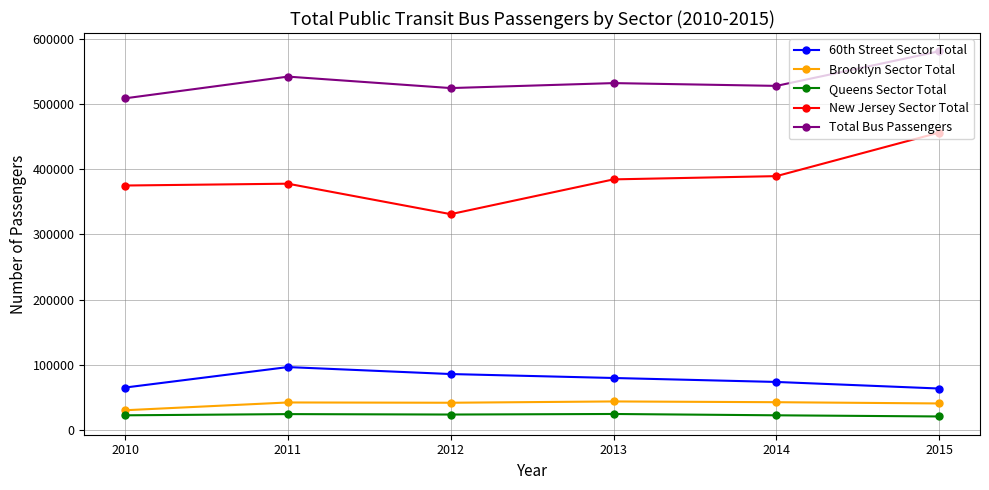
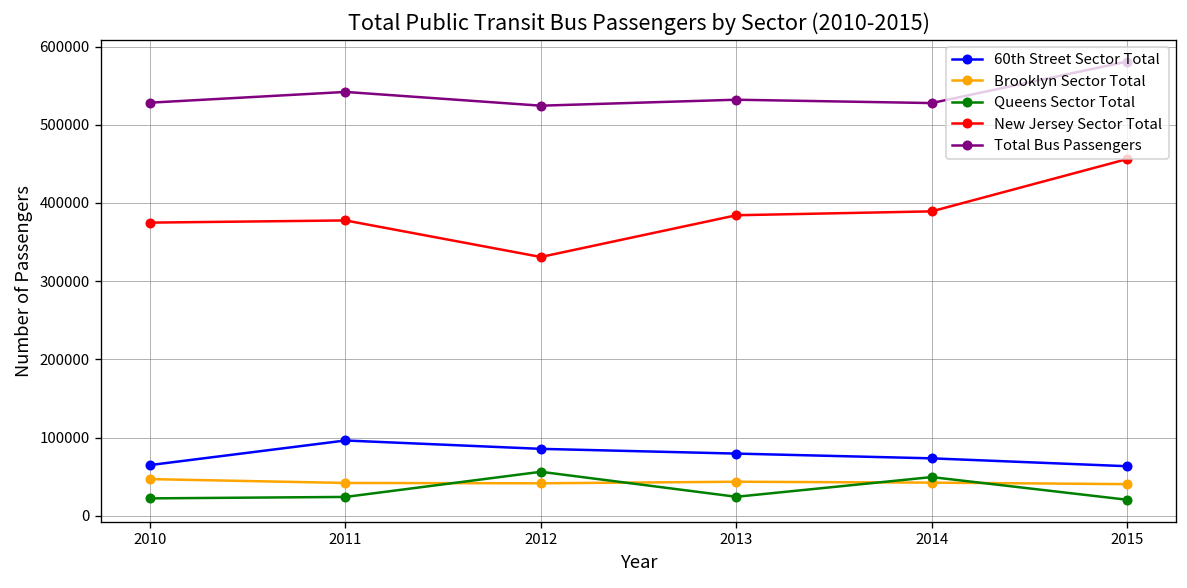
Brooklyn Sector Total, 2010: 30000 -> 50000
Total Bus Passengers, 2010: 510000 -> 530000
Queens Sector Total, 2012: 20000 -> 60000
Queens Sector Total, 2014: 20000 -> 50000
